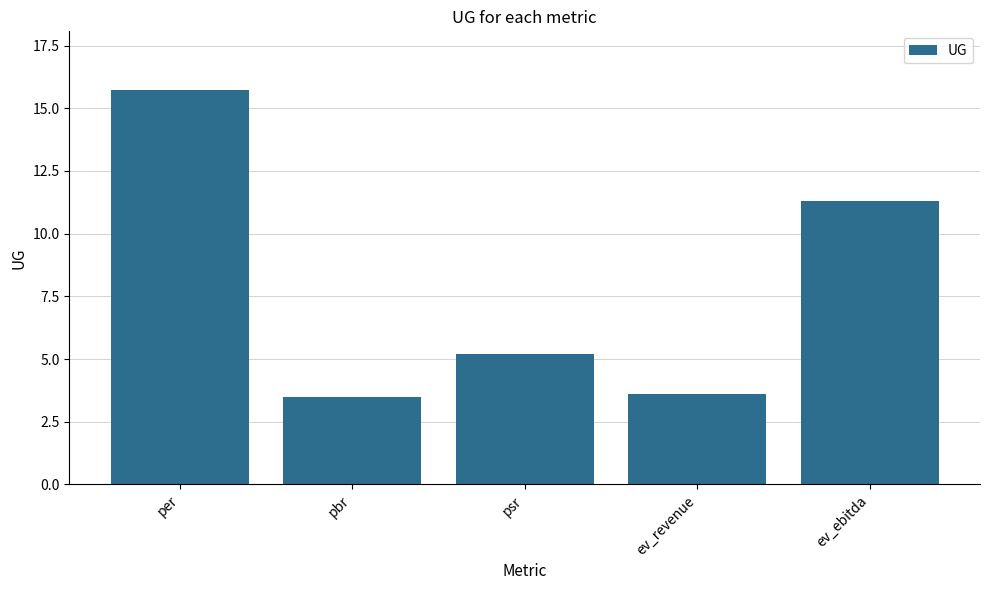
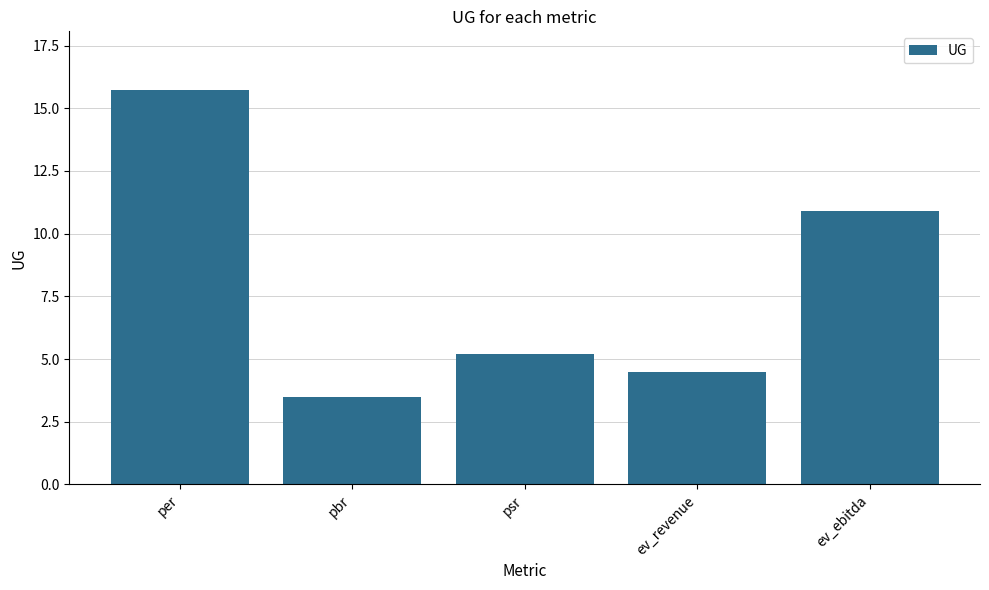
ev_revenue: 3.6 -> 4.5
ev_ebitda: 11.3 -> 10.9
